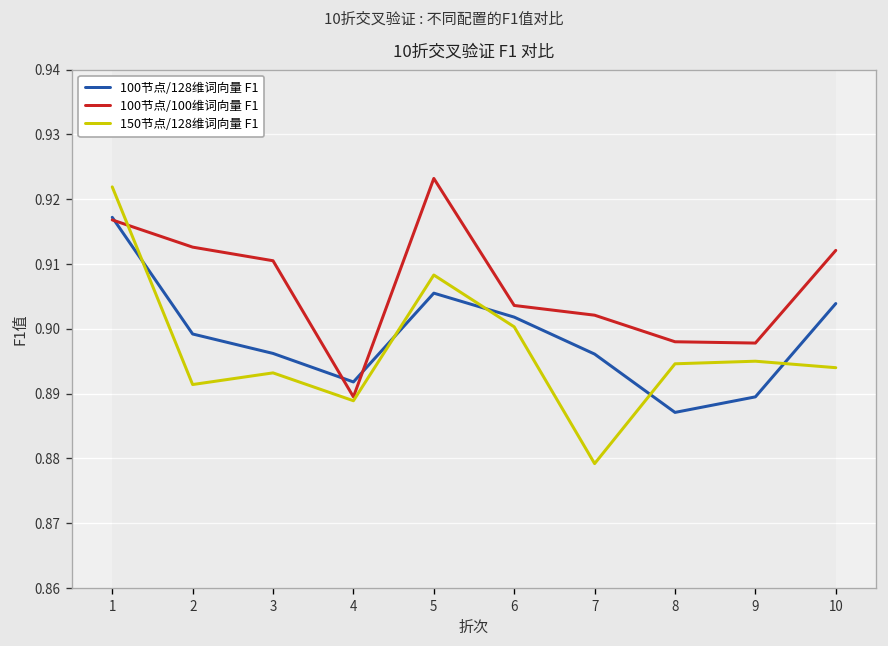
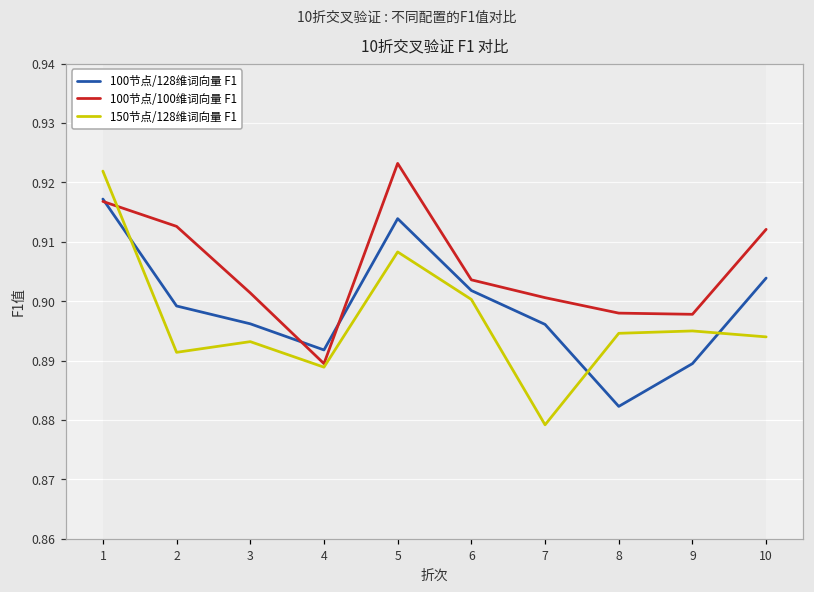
100节点/100维词向量 F1, 3: 0.911 -> 0.901
100节点/128维词向量 F1, 5: 0.906 -> 0.914
100节点/100维词向量 F1, 7: 0.902 -> 0.901
100节点/128维词向量 F1, 8: 0.887 -> 0.882
